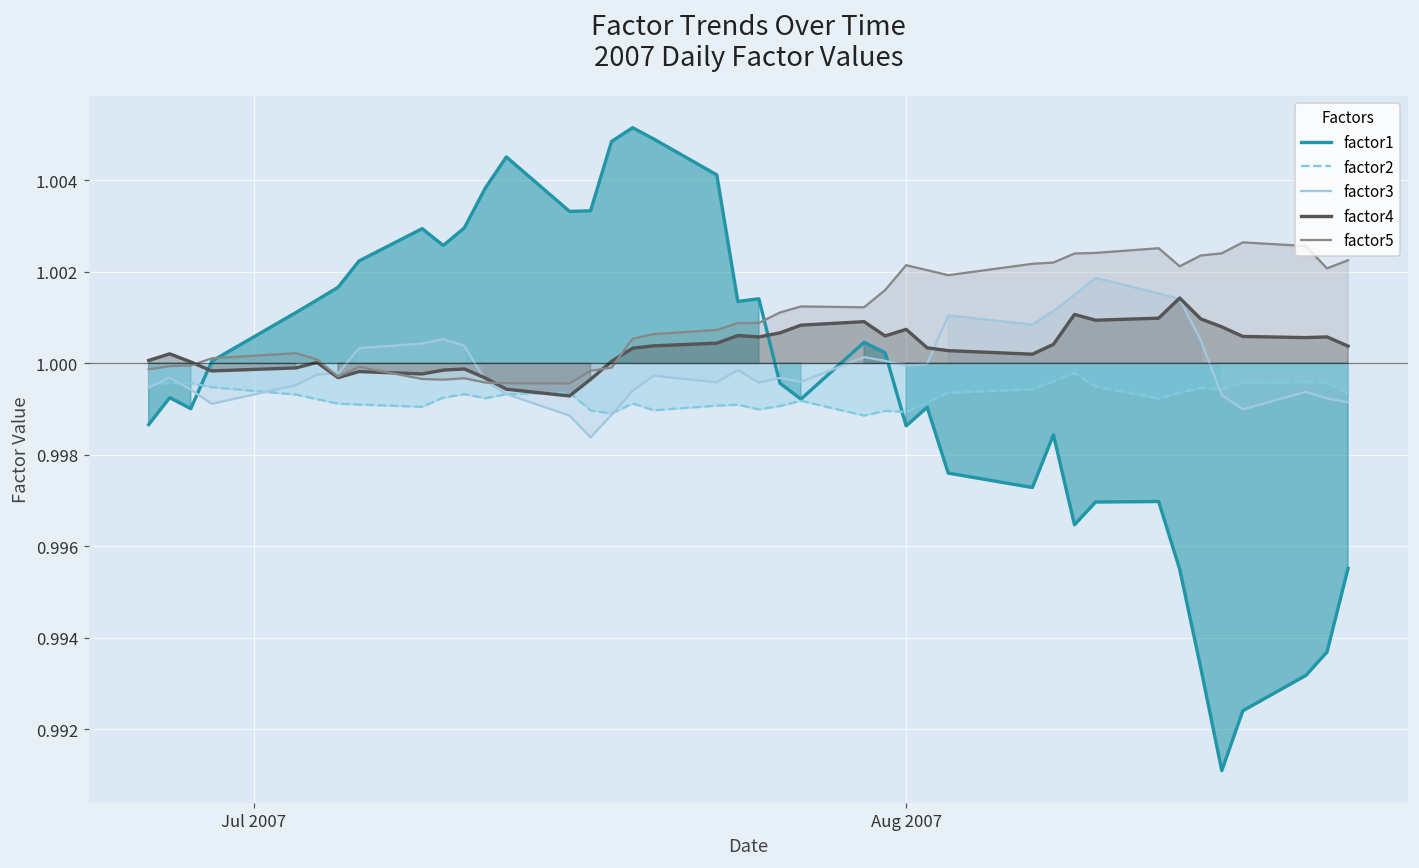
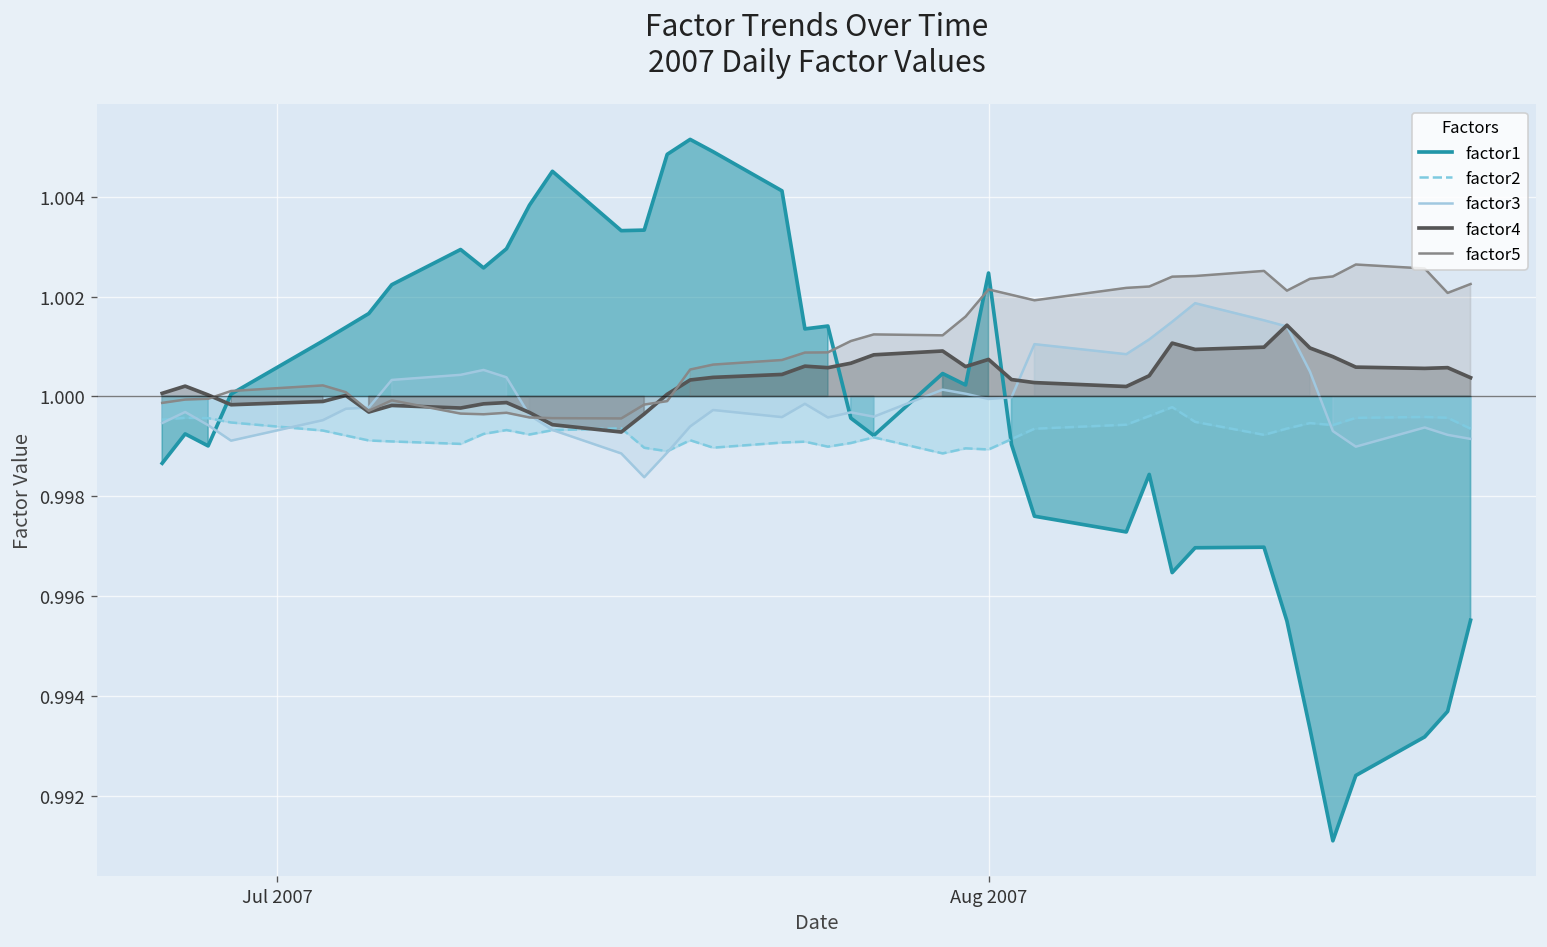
factor1, Aug 2007: 0.9986 -> 1.0025
